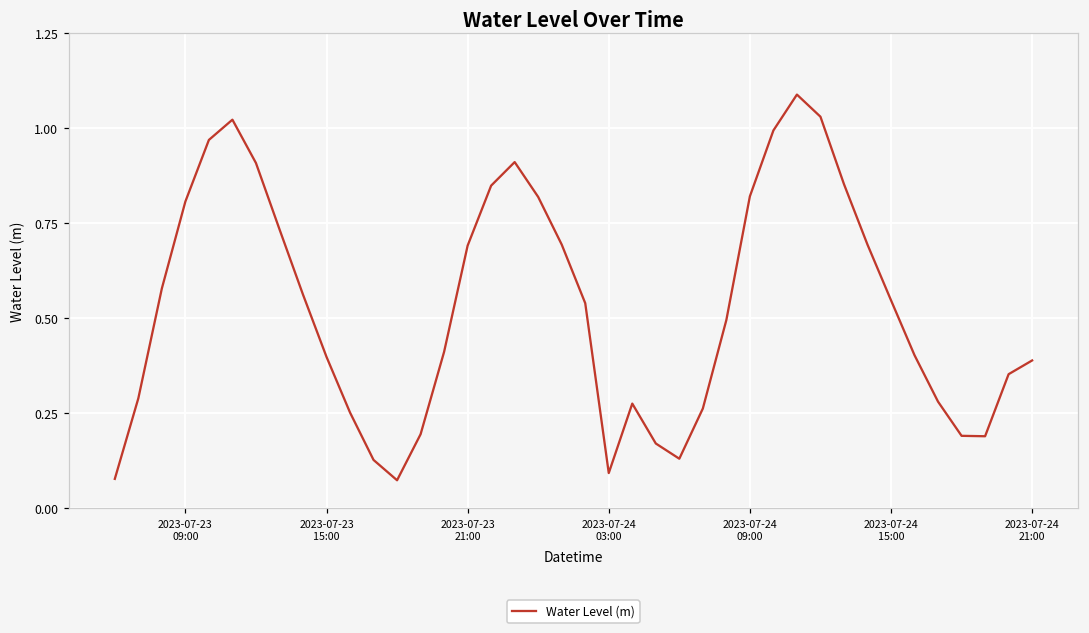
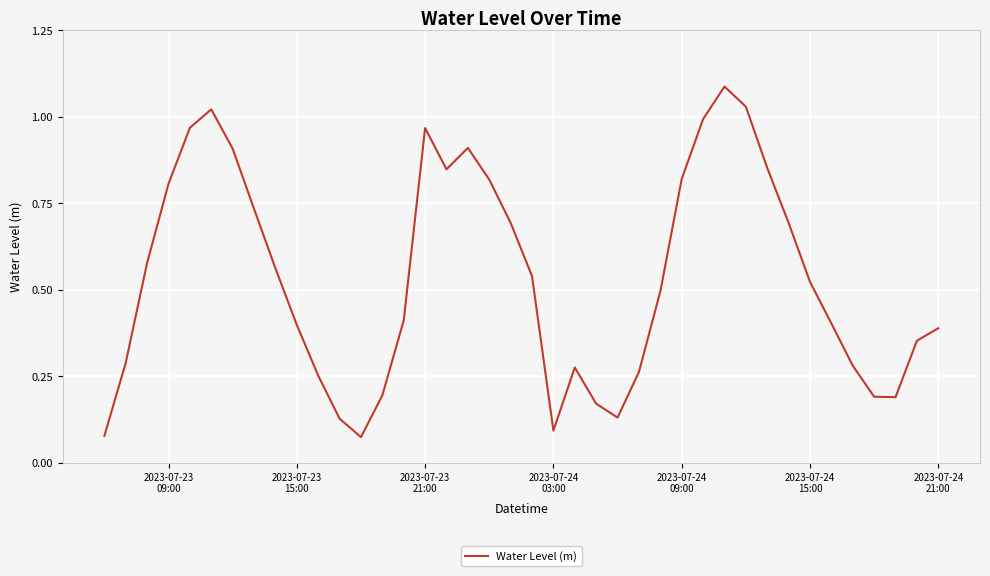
2023-07-23 21:00: 0.69 -> 0.97
2023-07-24 15:00: 0.55 -> 0.52
